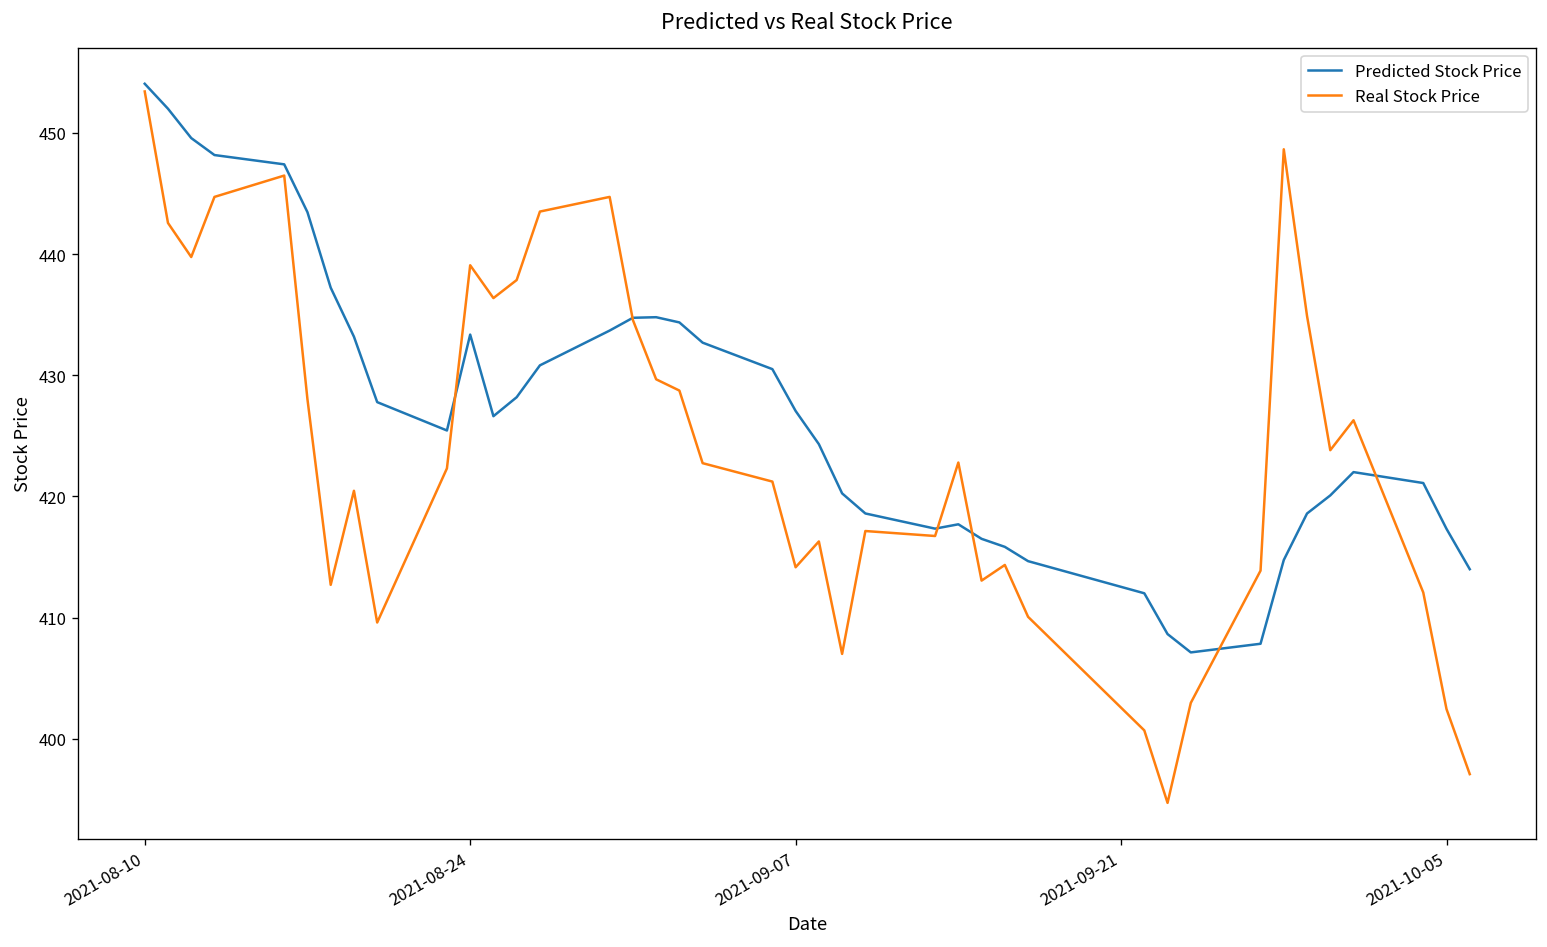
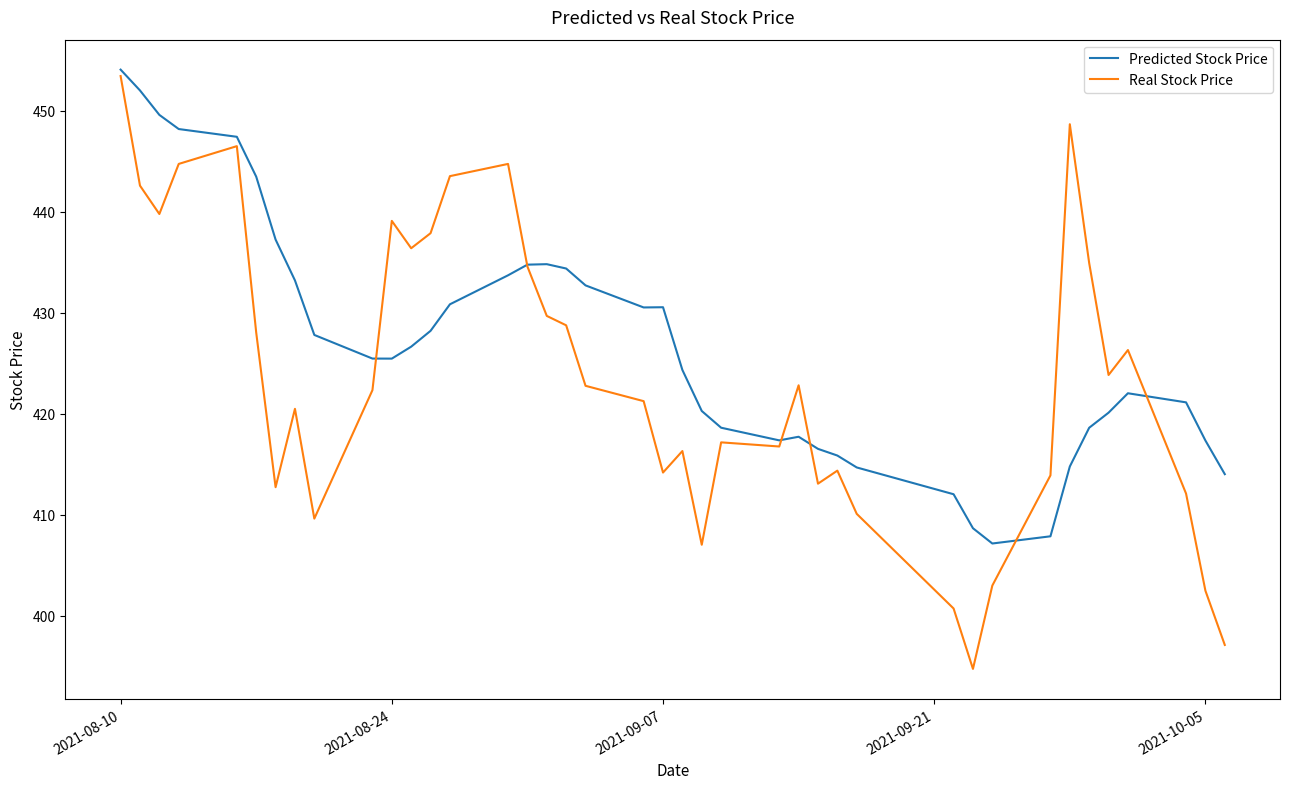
Predicted Stock Price, 2021-08-24: 433.4 -> 425.4
Predicted Stock Price, 2021-09-07: 427.1 -> 430.5
